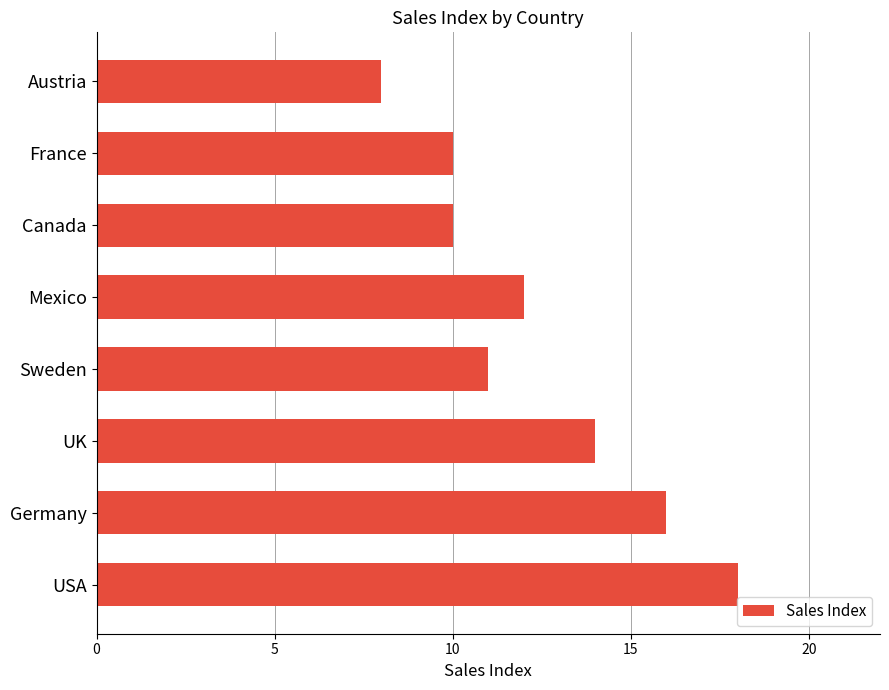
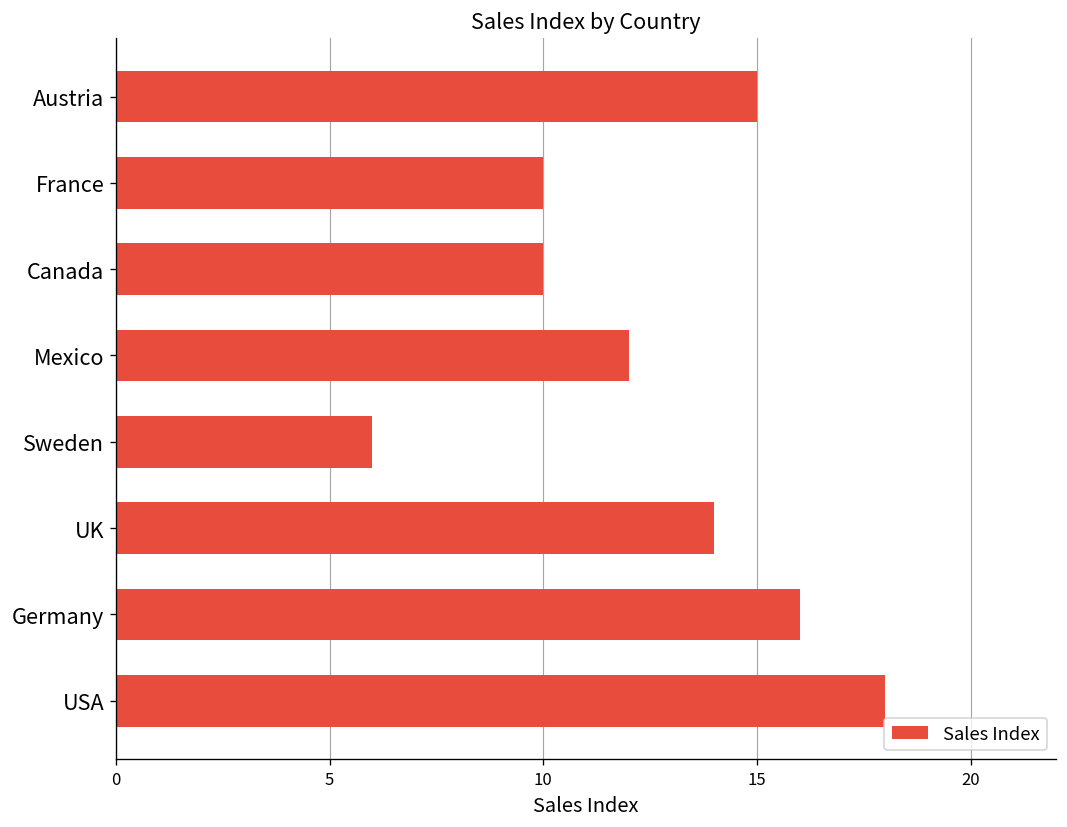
Austria: 8 -> 15
Sweden: 11 -> 6
